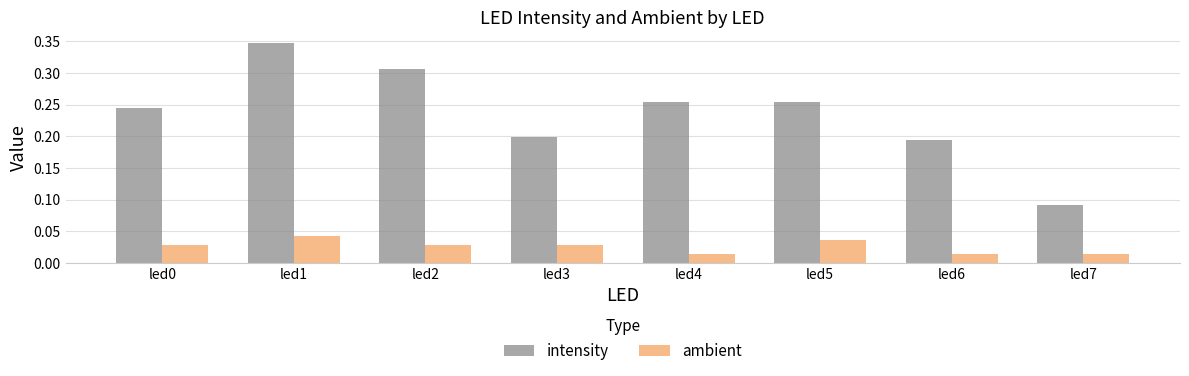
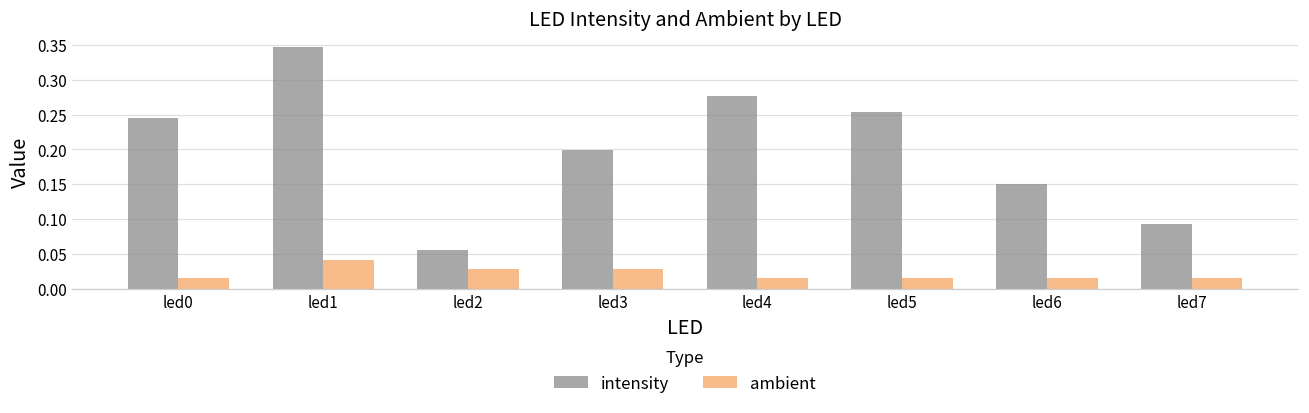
ambient, led0: 0.03 -> 0.01
intensity, led2: 0.31 -> 0.06
intensity, led4: 0.25 -> 0.28
ambient, led5: 0.04 -> 0.01
intensity, led6: 0.19 -> 0.15
